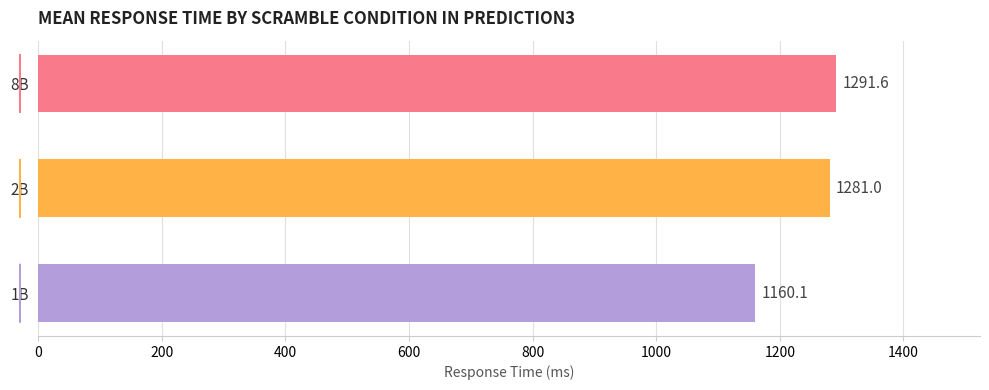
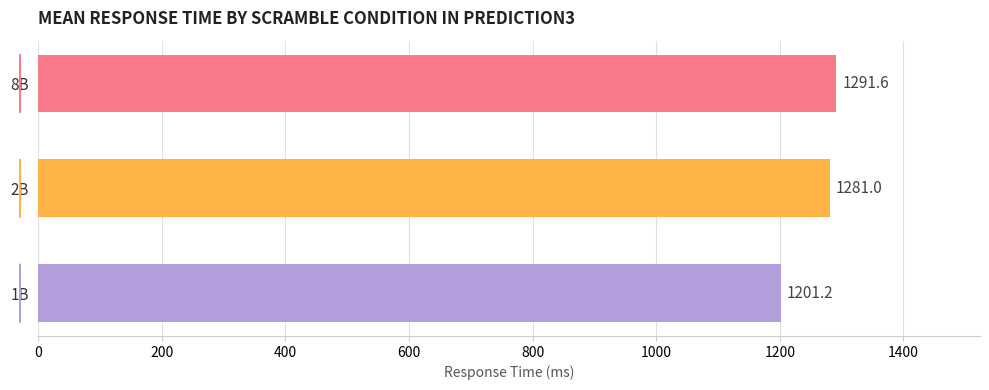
1B: 1160.1 -> 1201.2
